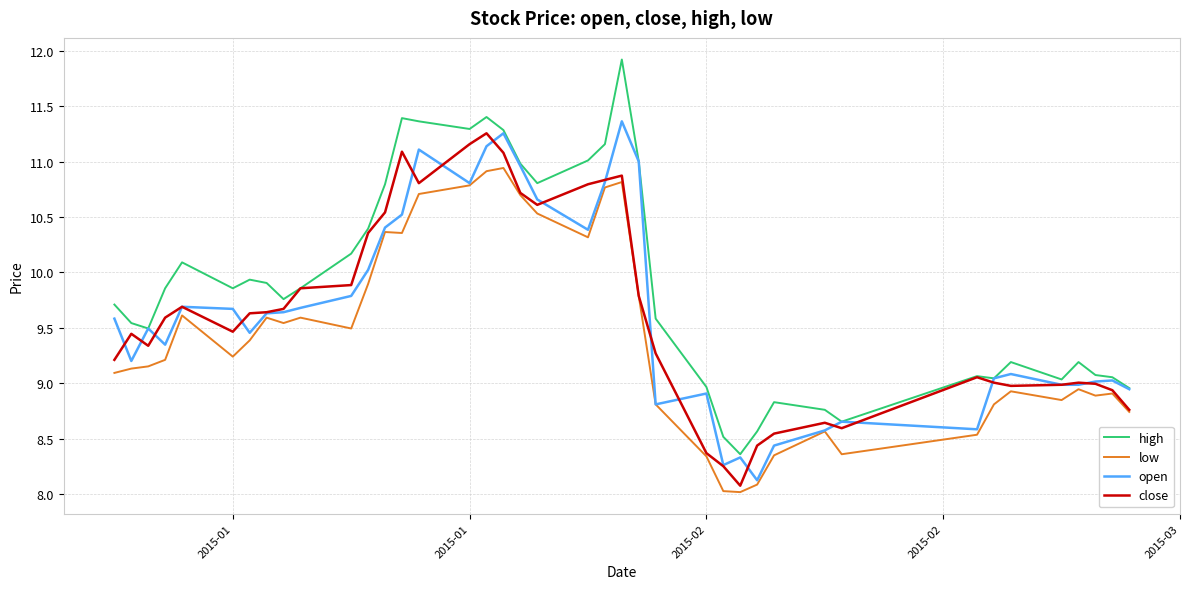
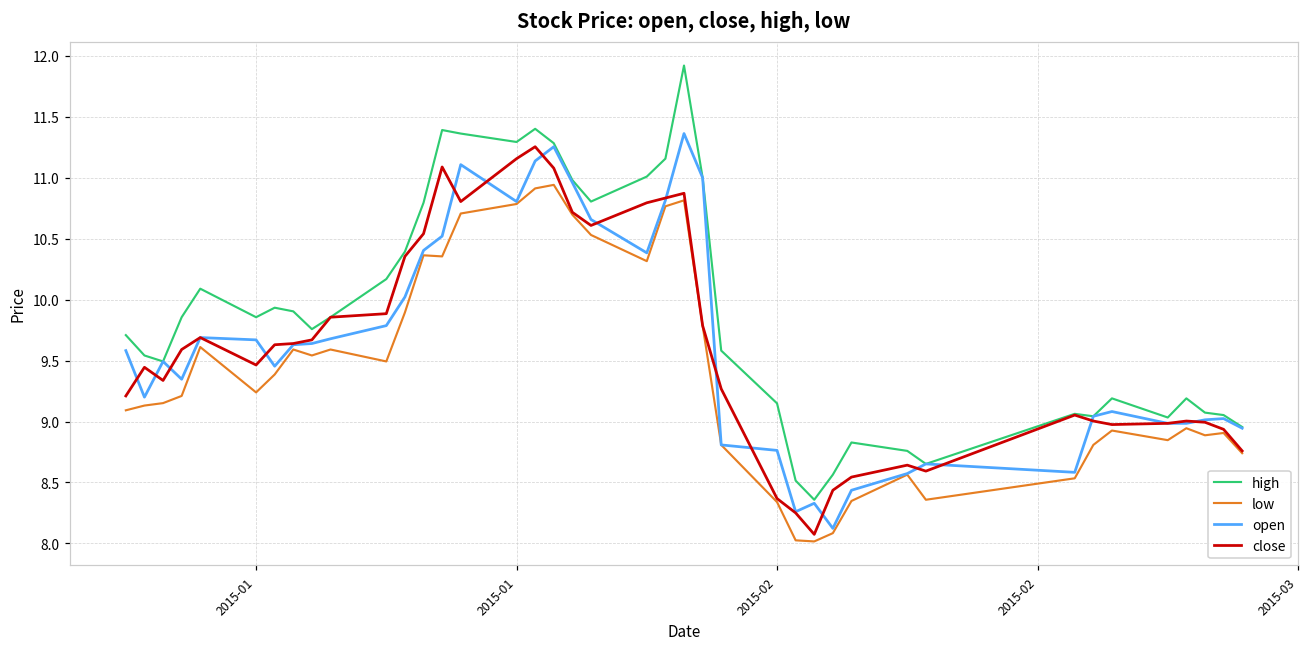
high, 2015-02: 8.97 -> 9.15
open, 2015-02: 8.91 -> 8.76
